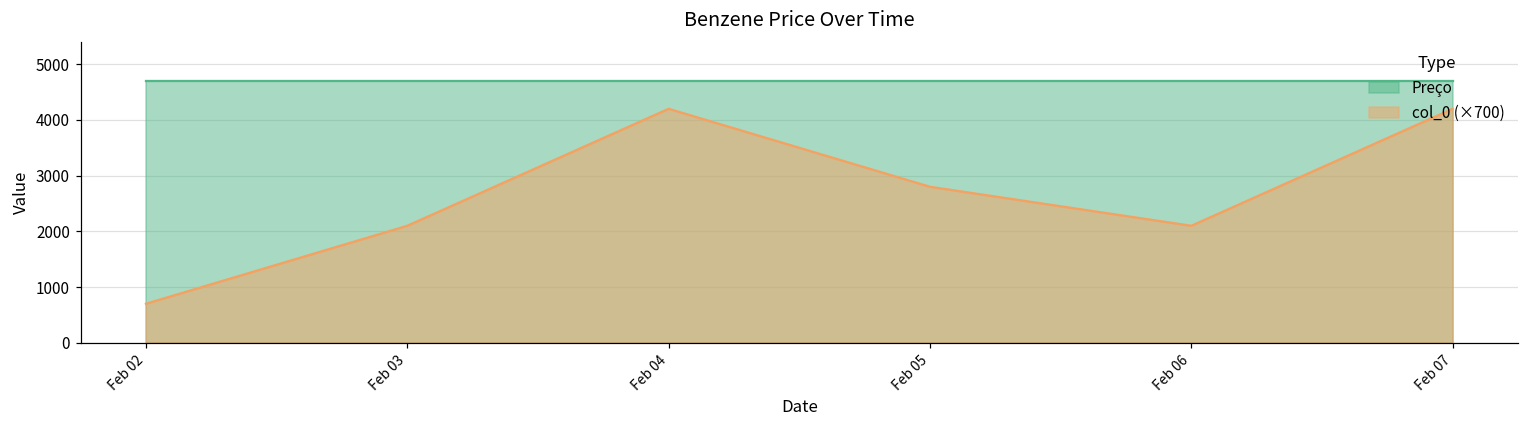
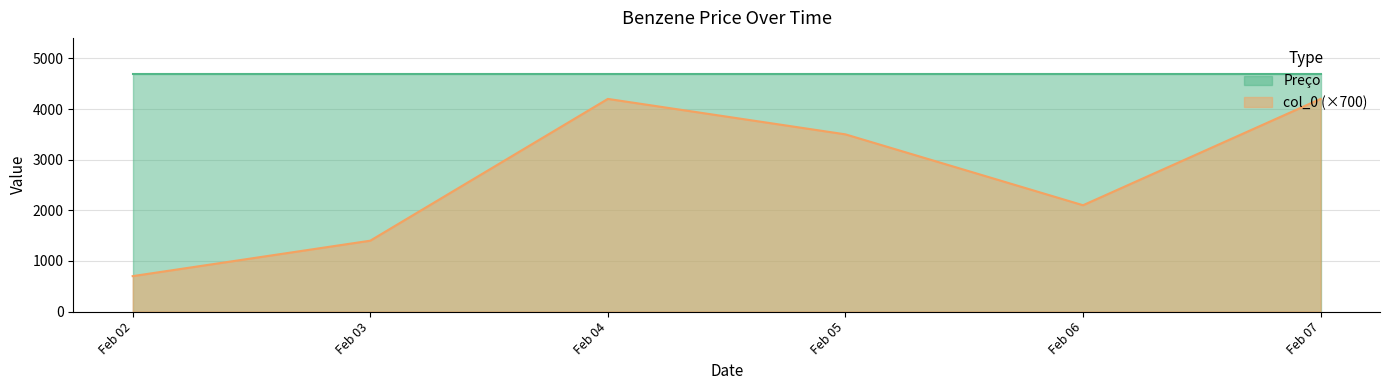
col_0 (×700), Feb 03: 2100 -> 1400
col_0 (×700), Feb 05: 2800 -> 3500
